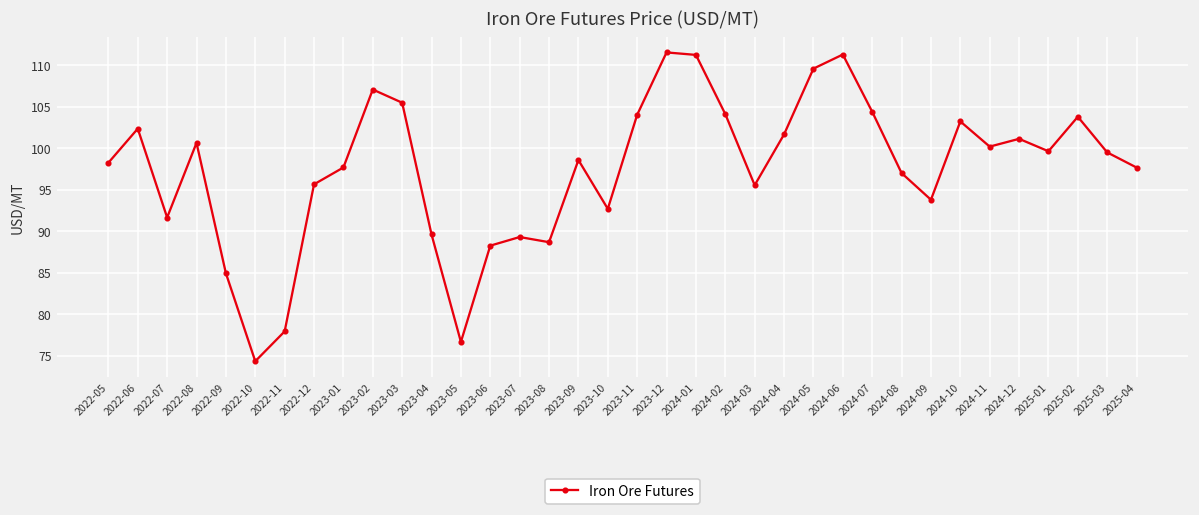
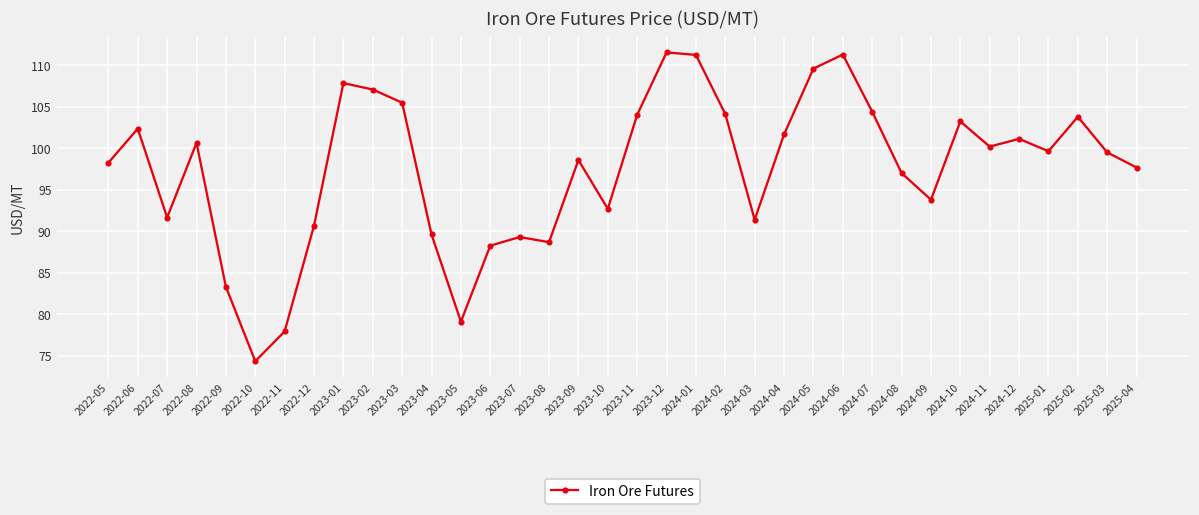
2022-09: 85 -> 83
2022-12: 96 -> 91
2023-01: 98 -> 108
2023-05: 77 -> 79
2024-03: 96 -> 91
